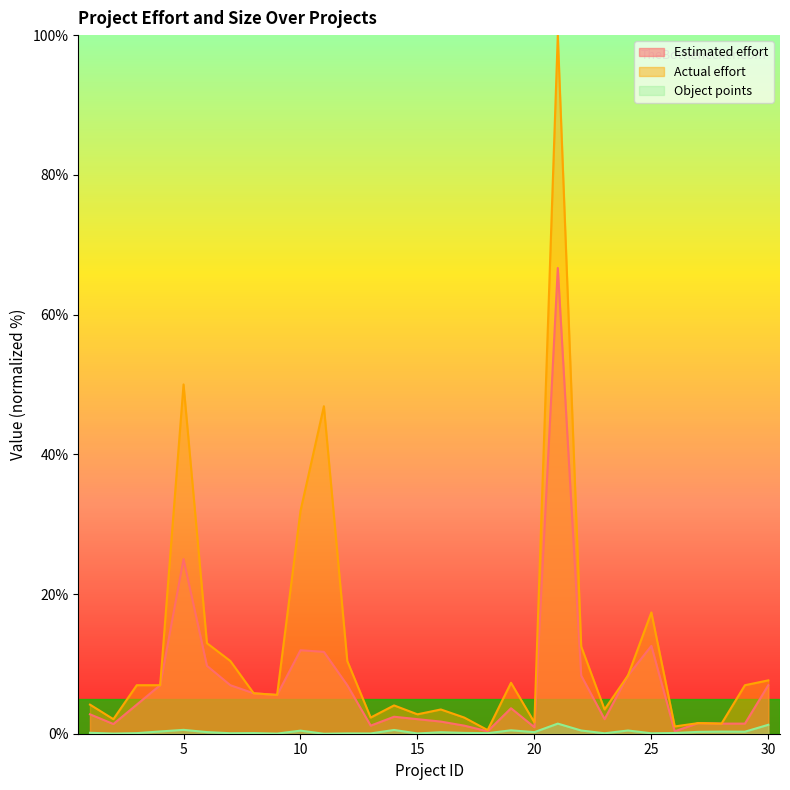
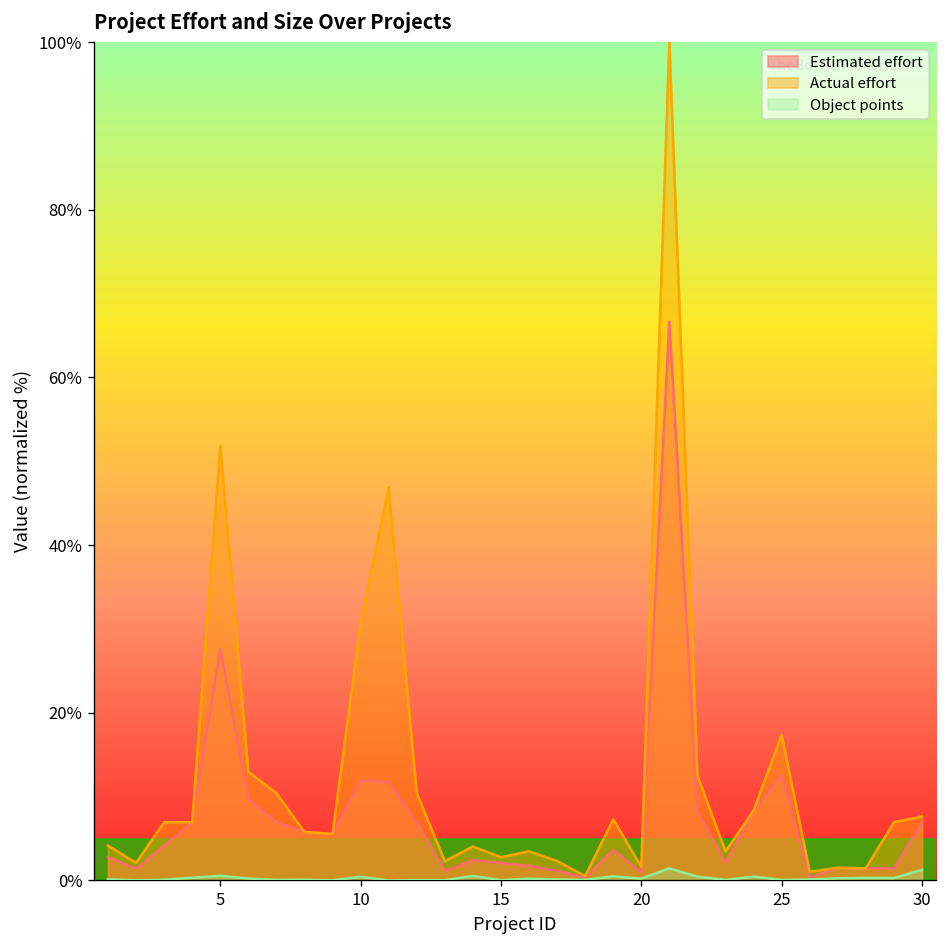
Estimated effort, 5: 25% -> 28%
Actual effort, 5: 50% -> 52%
Actual effort, 10: 32% -> 31%
